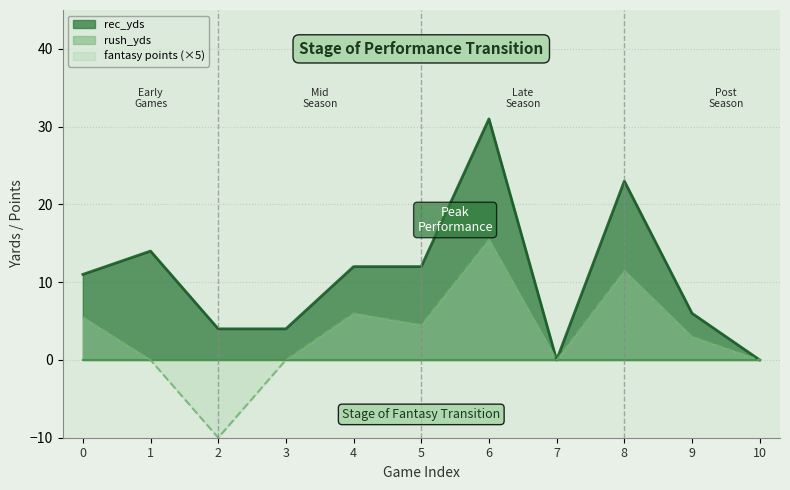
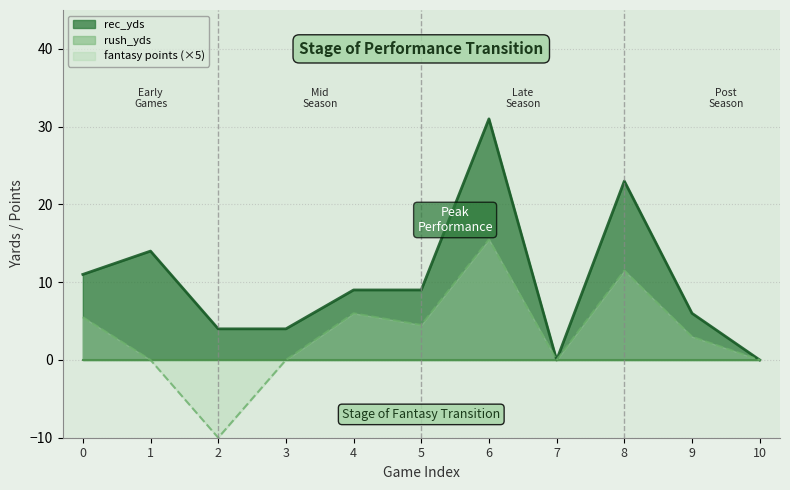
rec_yds, 4: 12 -> 9
rec_yds, 5: 12 -> 9
